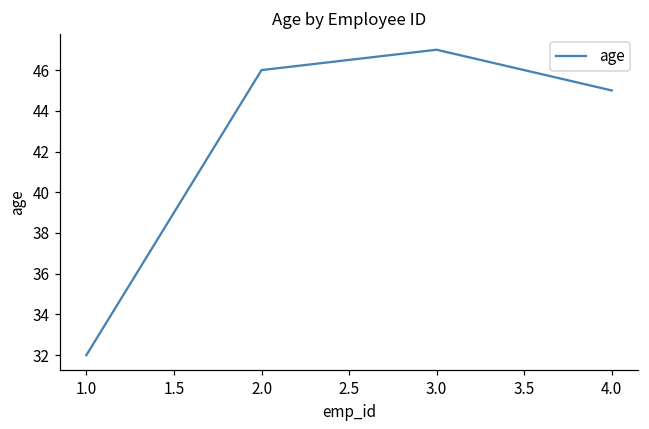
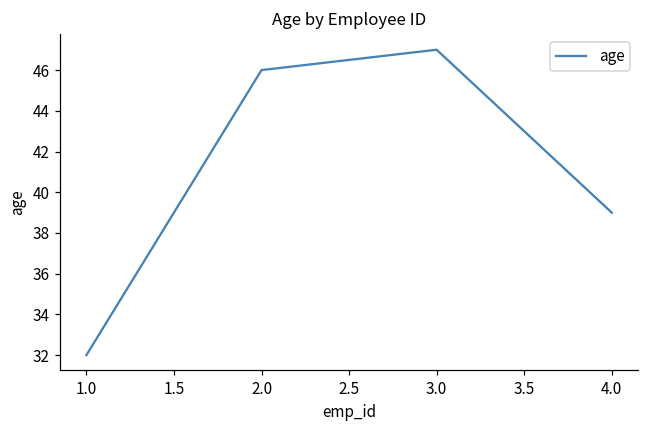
4.0: 45 -> 39
